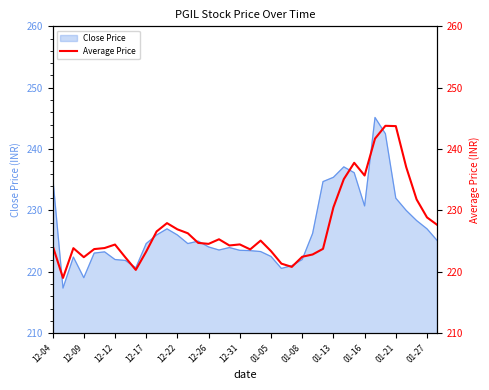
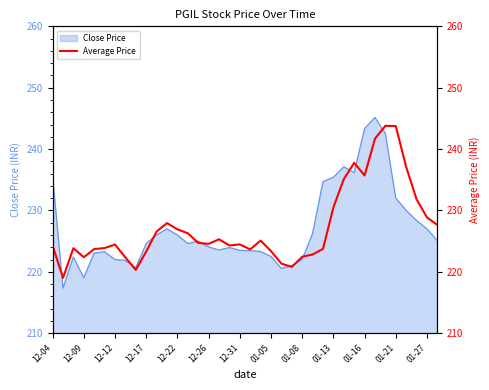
Close Price, 01-16: 231 -> 243
